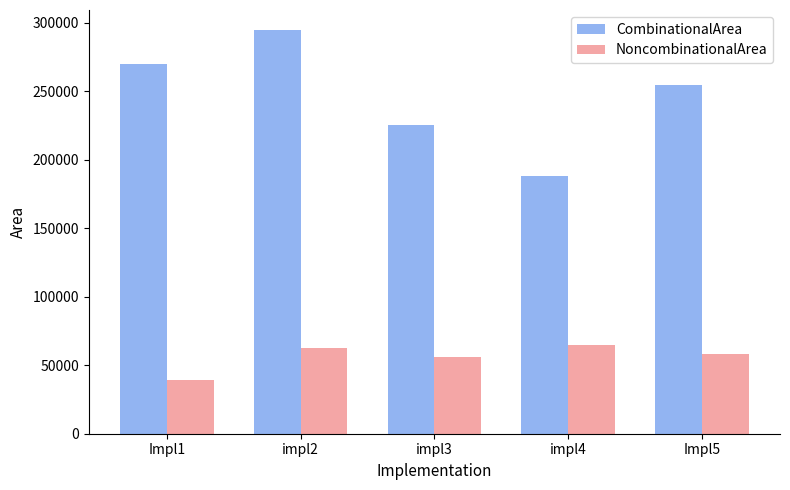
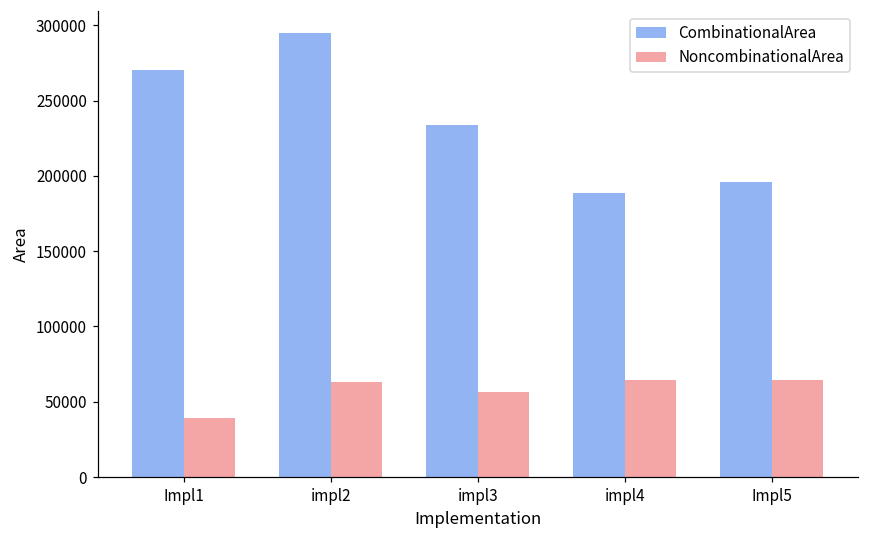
CombinationalArea, impl3: 226000 -> 234000
CombinationalArea, Impl5: 255000 -> 196000
NoncombinationalArea, Impl5: 58000 -> 64000
